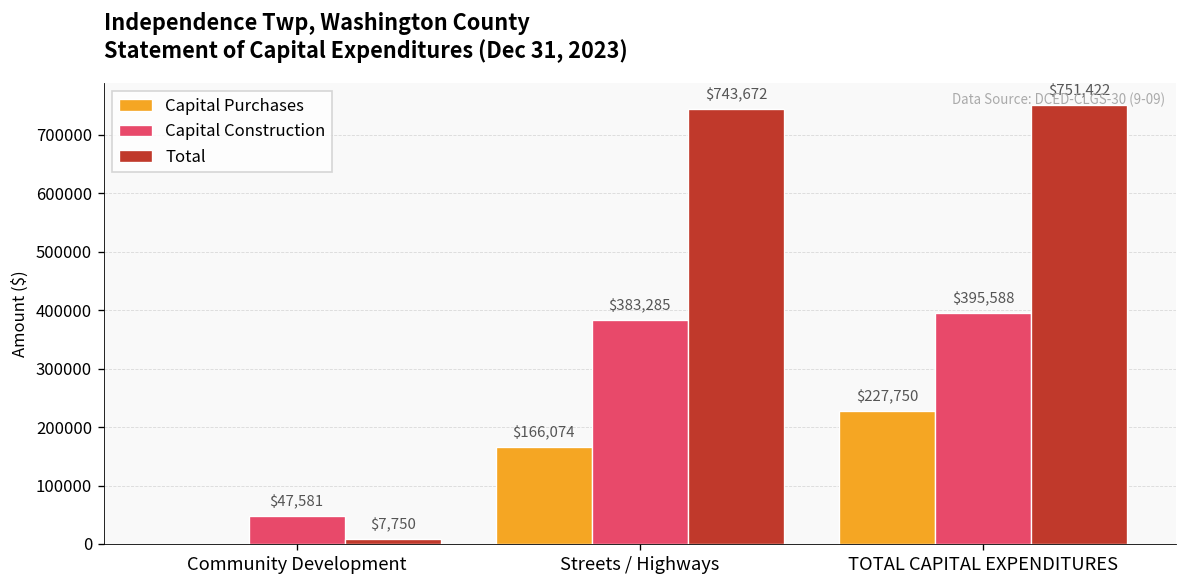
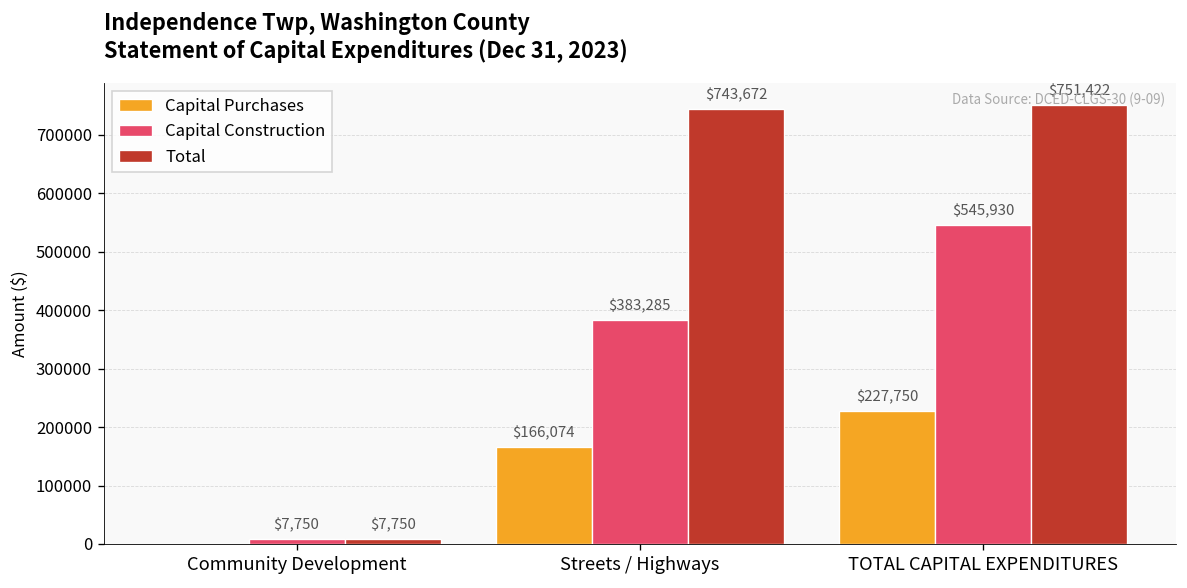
Capital Construction, Community Development: $47,581 -> $7,750
Capital Construction, TOTAL CAPITAL EXPENDITURES: $395,588 -> $545,930
